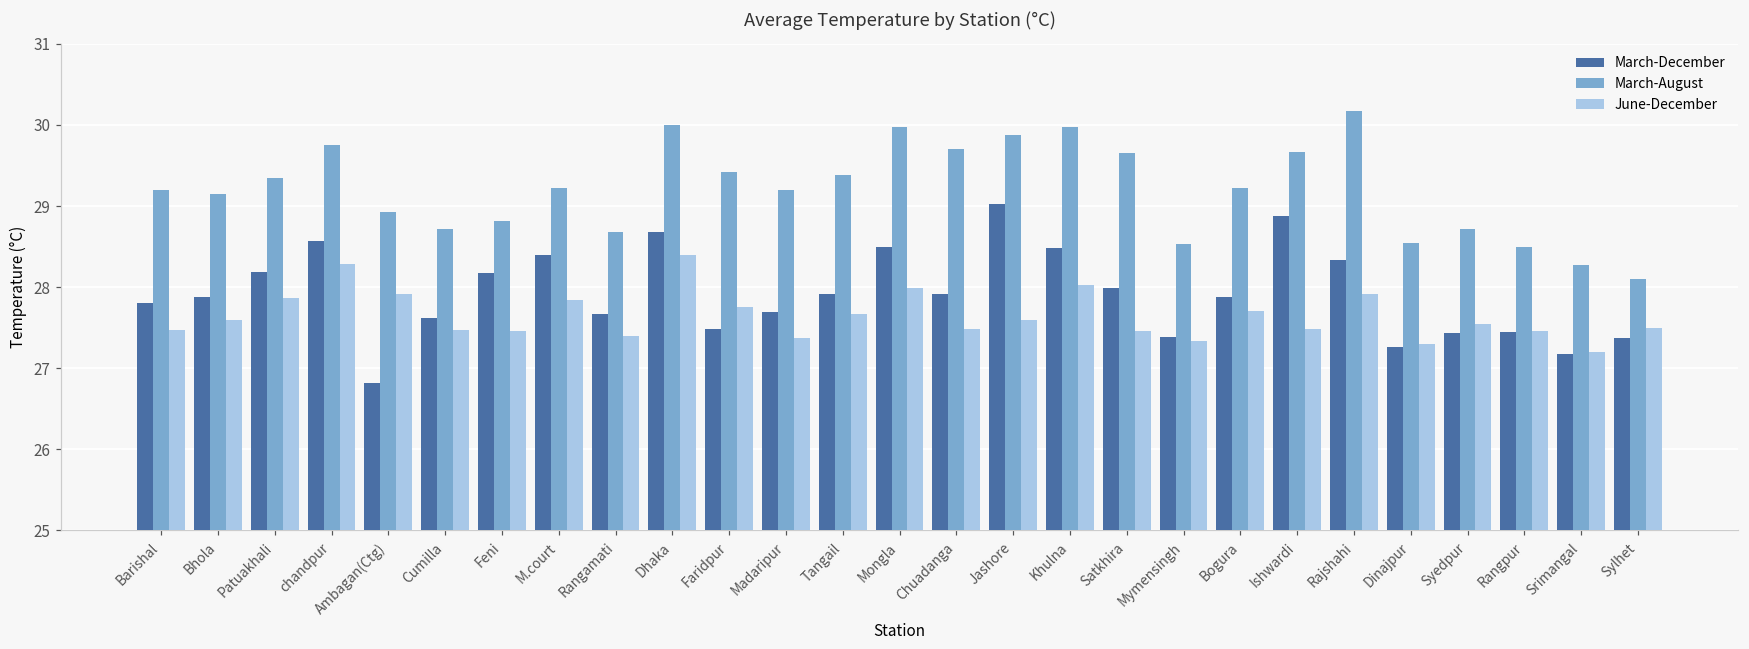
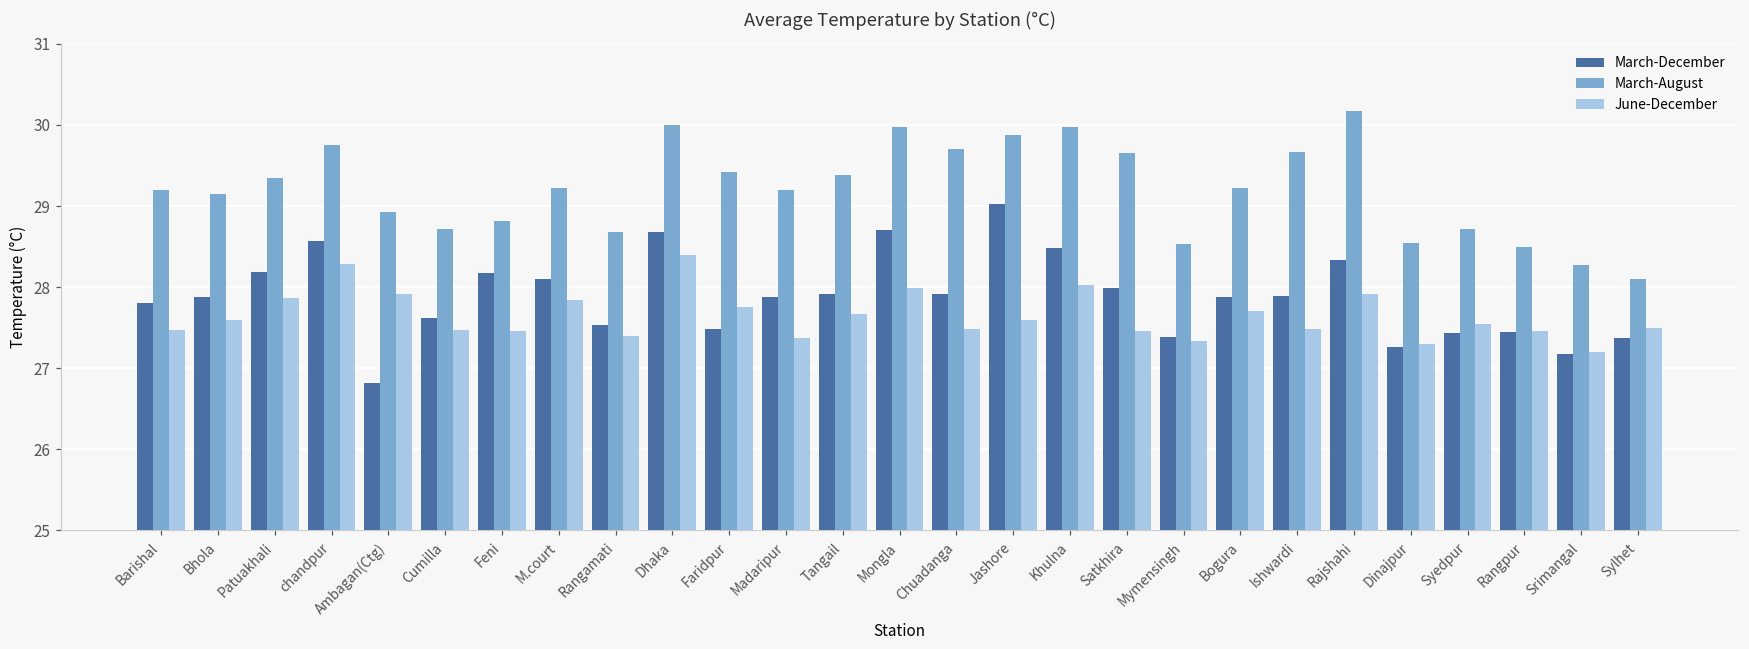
March-December, M.court: 28.4 -> 28.1
March-December, Rangamati: 27.7 -> 27.5
March-December, Madaripur: 27.7 -> 27.9
March-December, Mongla: 28.5 -> 28.7
March-December, Ishwardi: 28.9 -> 27.9
